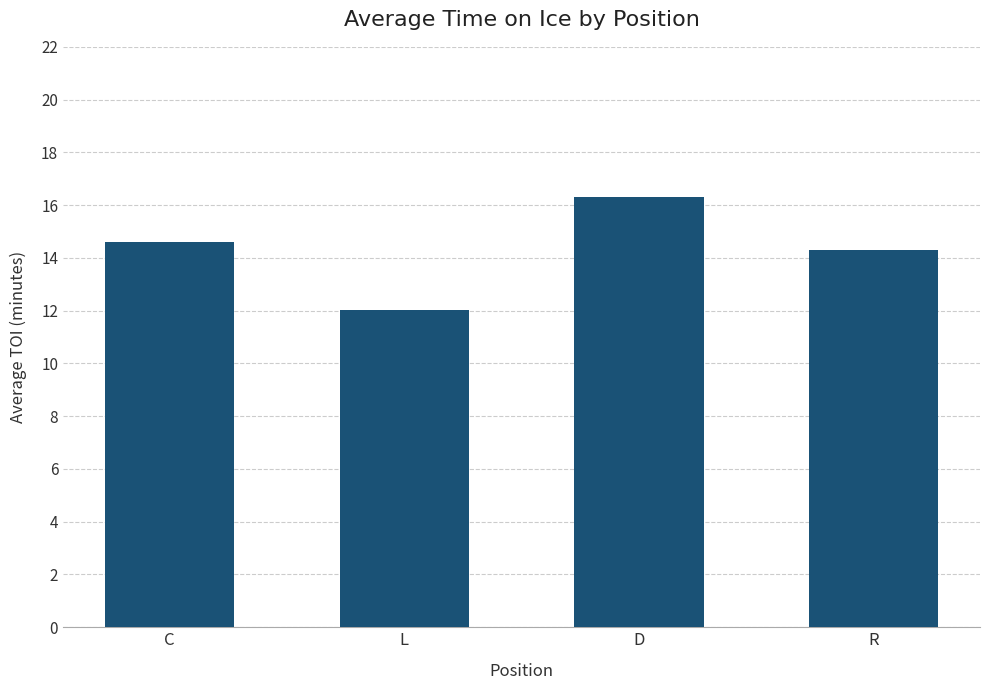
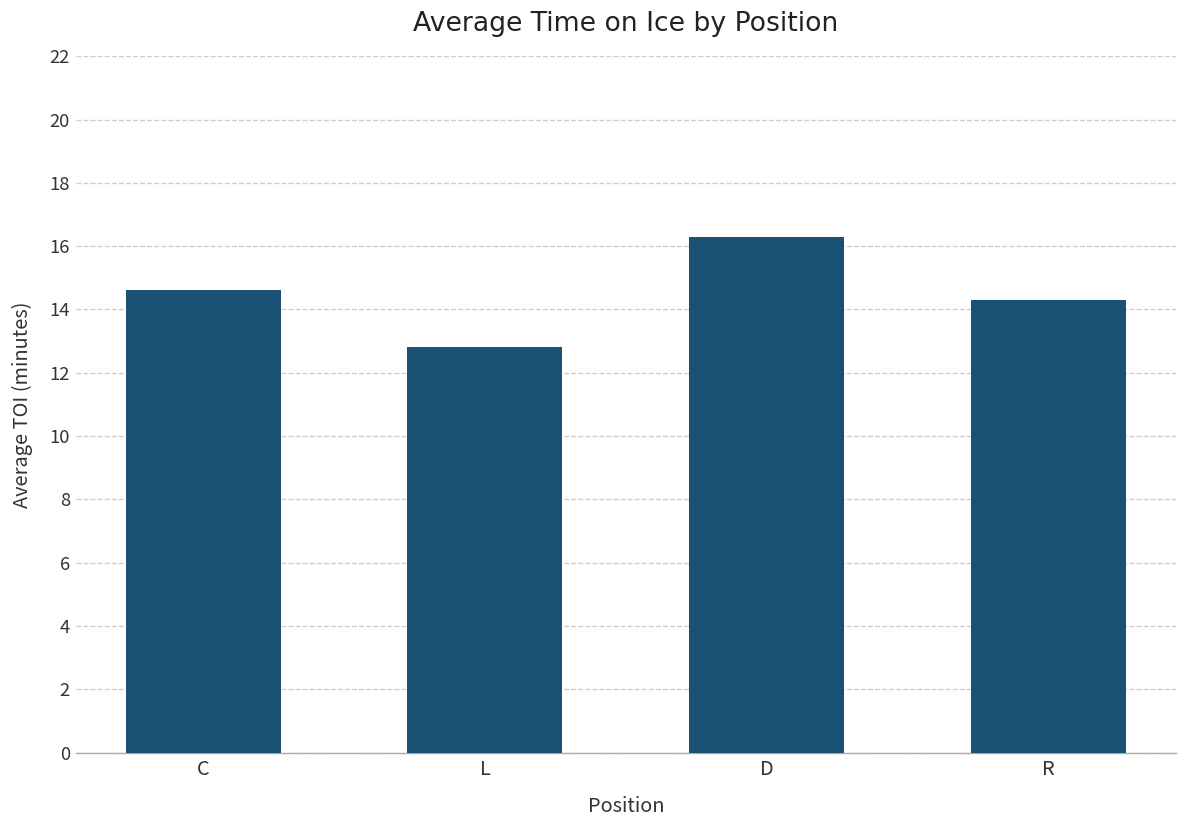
L: 12.0 -> 12.8
